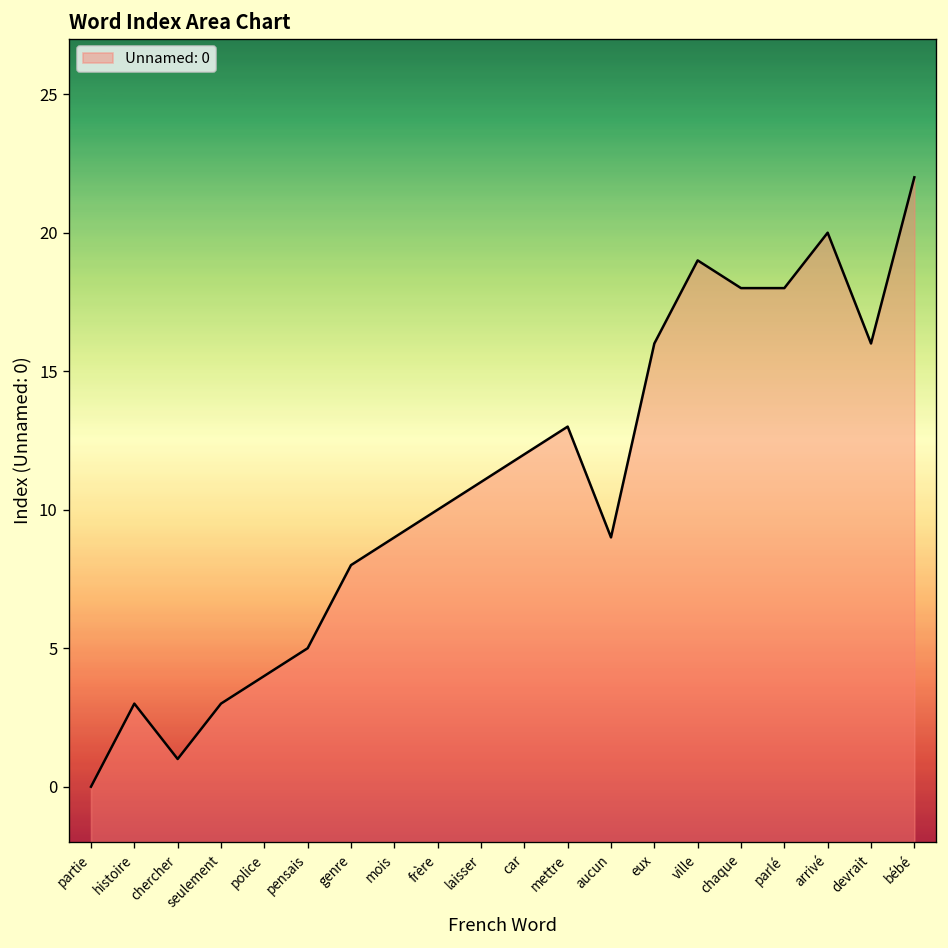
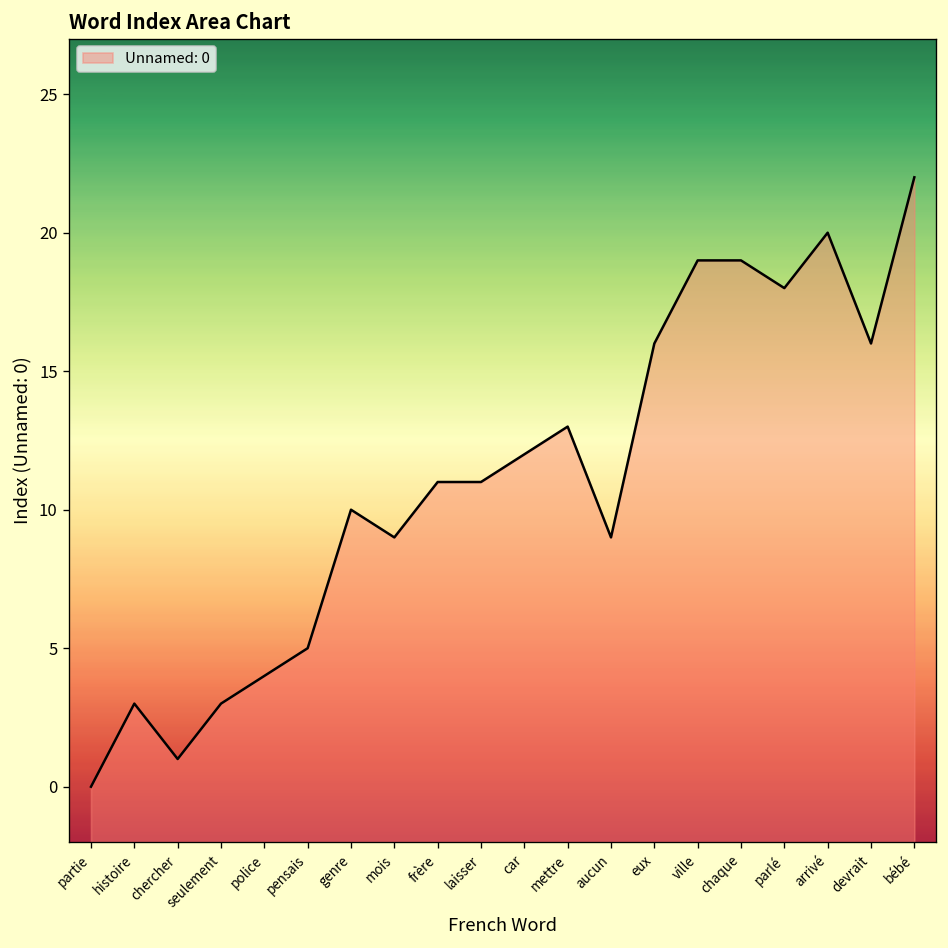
genre: 8 -> 10
frère: 10 -> 11
chaque: 18 -> 19
